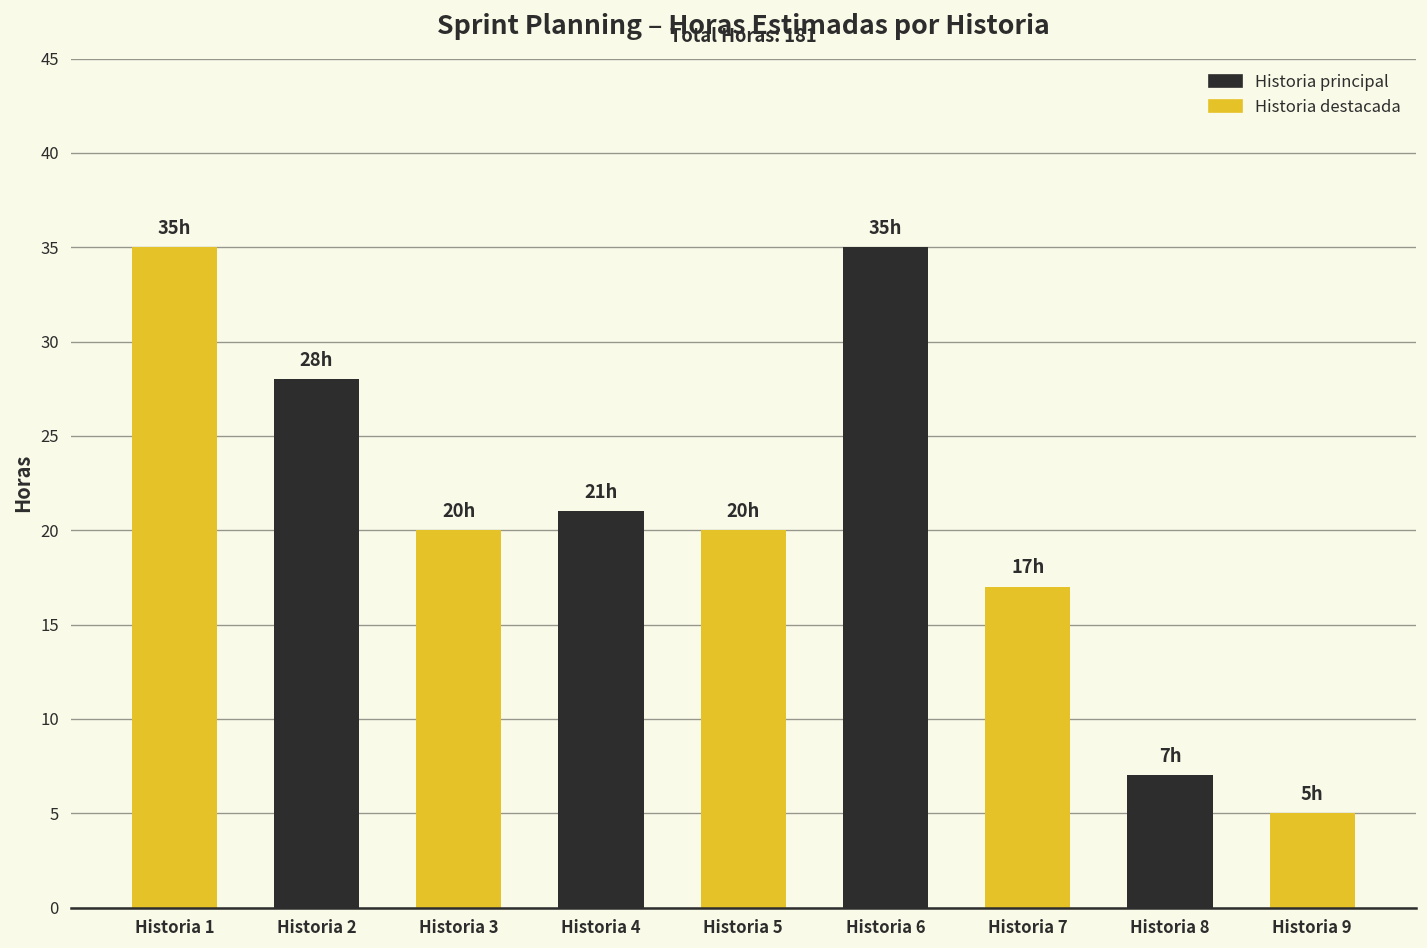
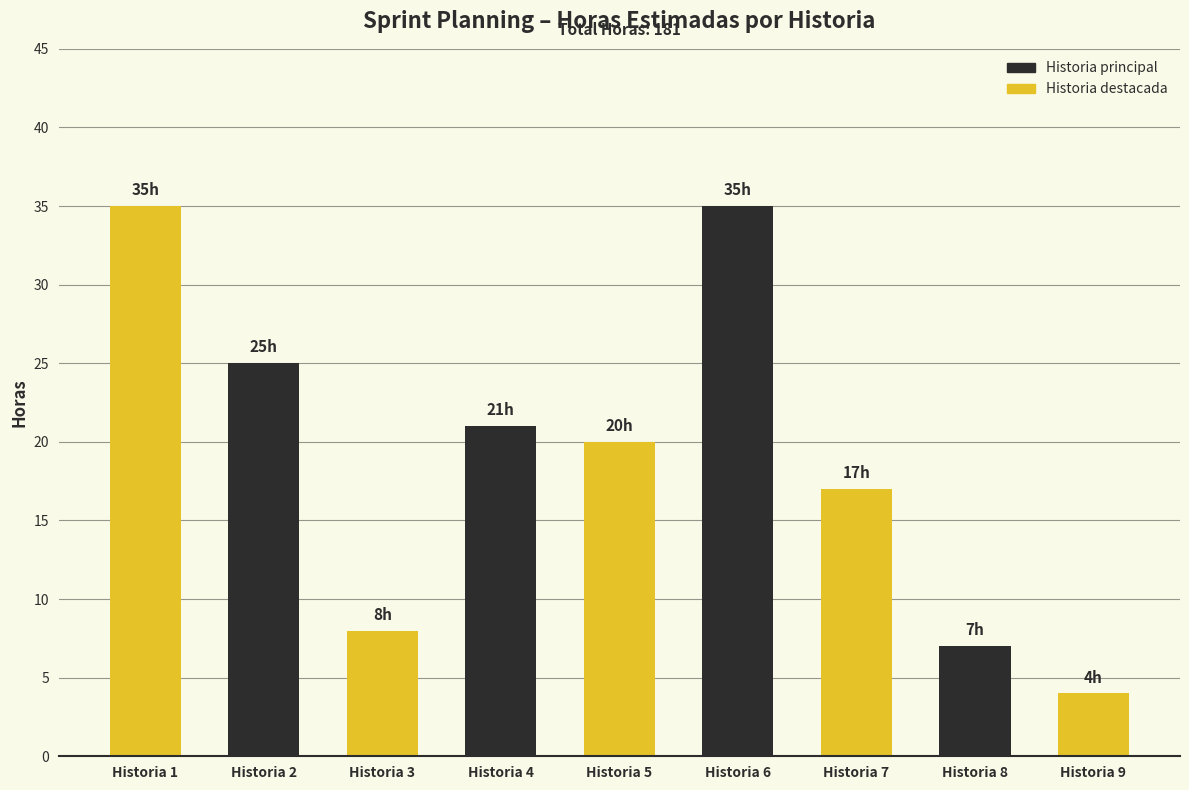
Historia 2: 28h -> 25h
Historia 3: 20h -> 8h
Historia 9: 5h -> 4h
